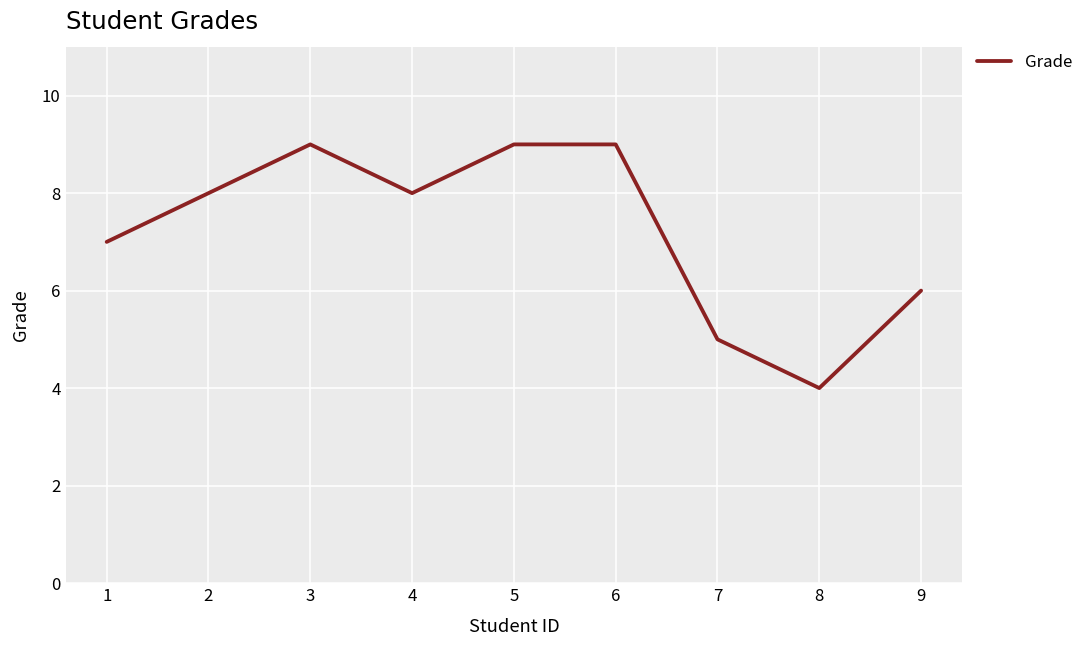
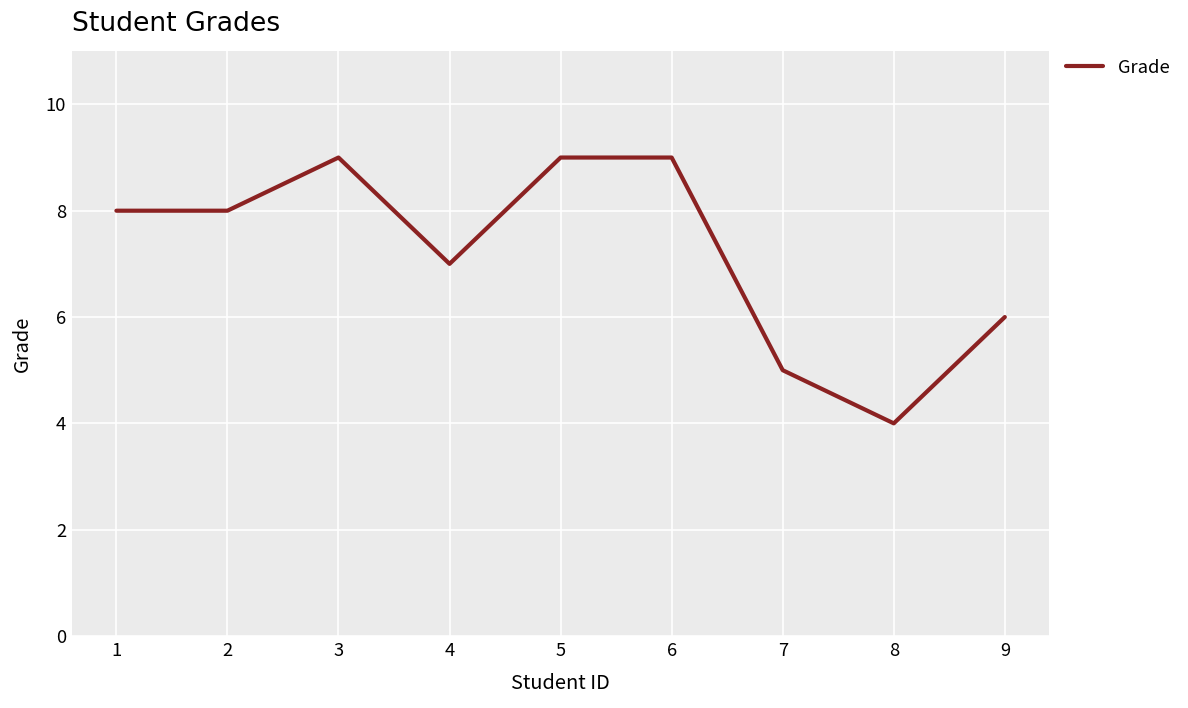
1: 7 -> 8
4: 8 -> 7
